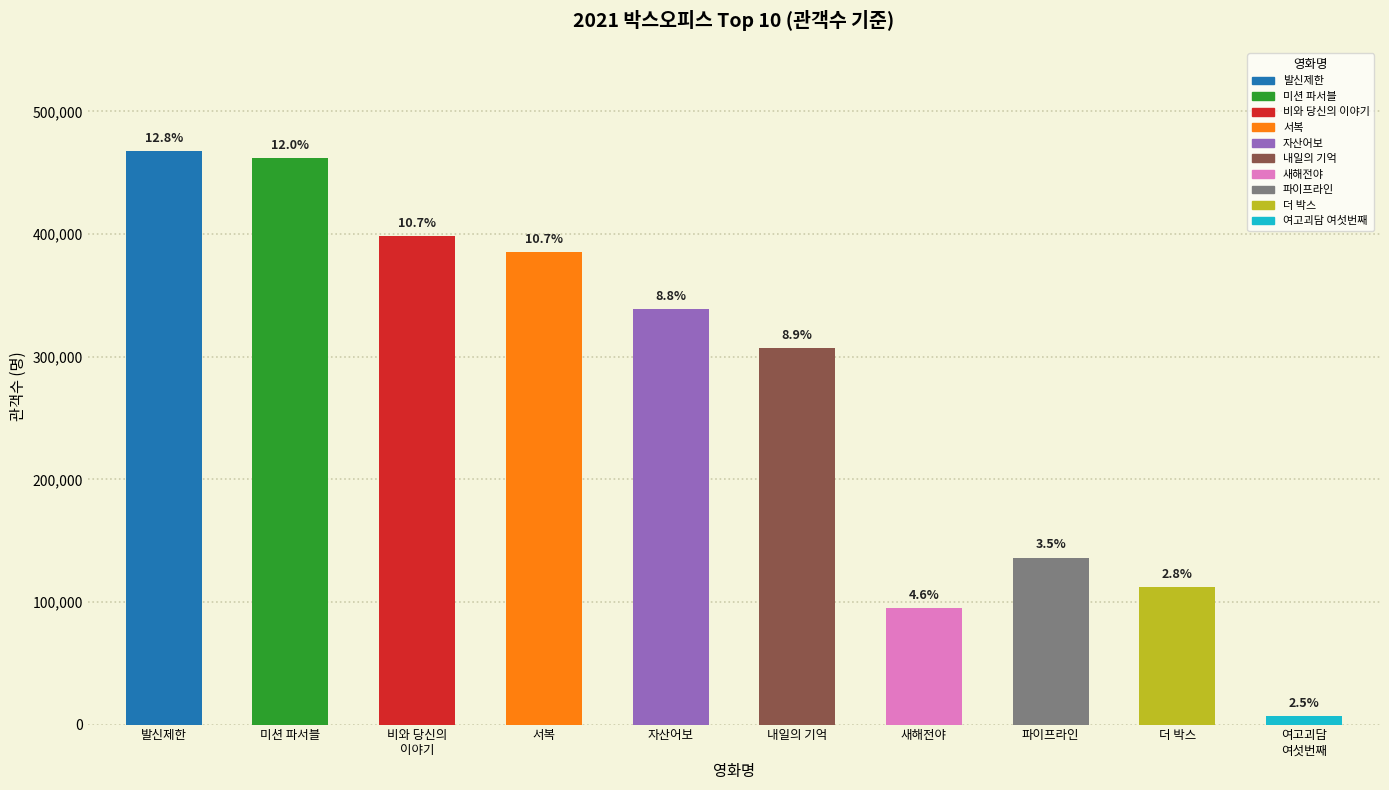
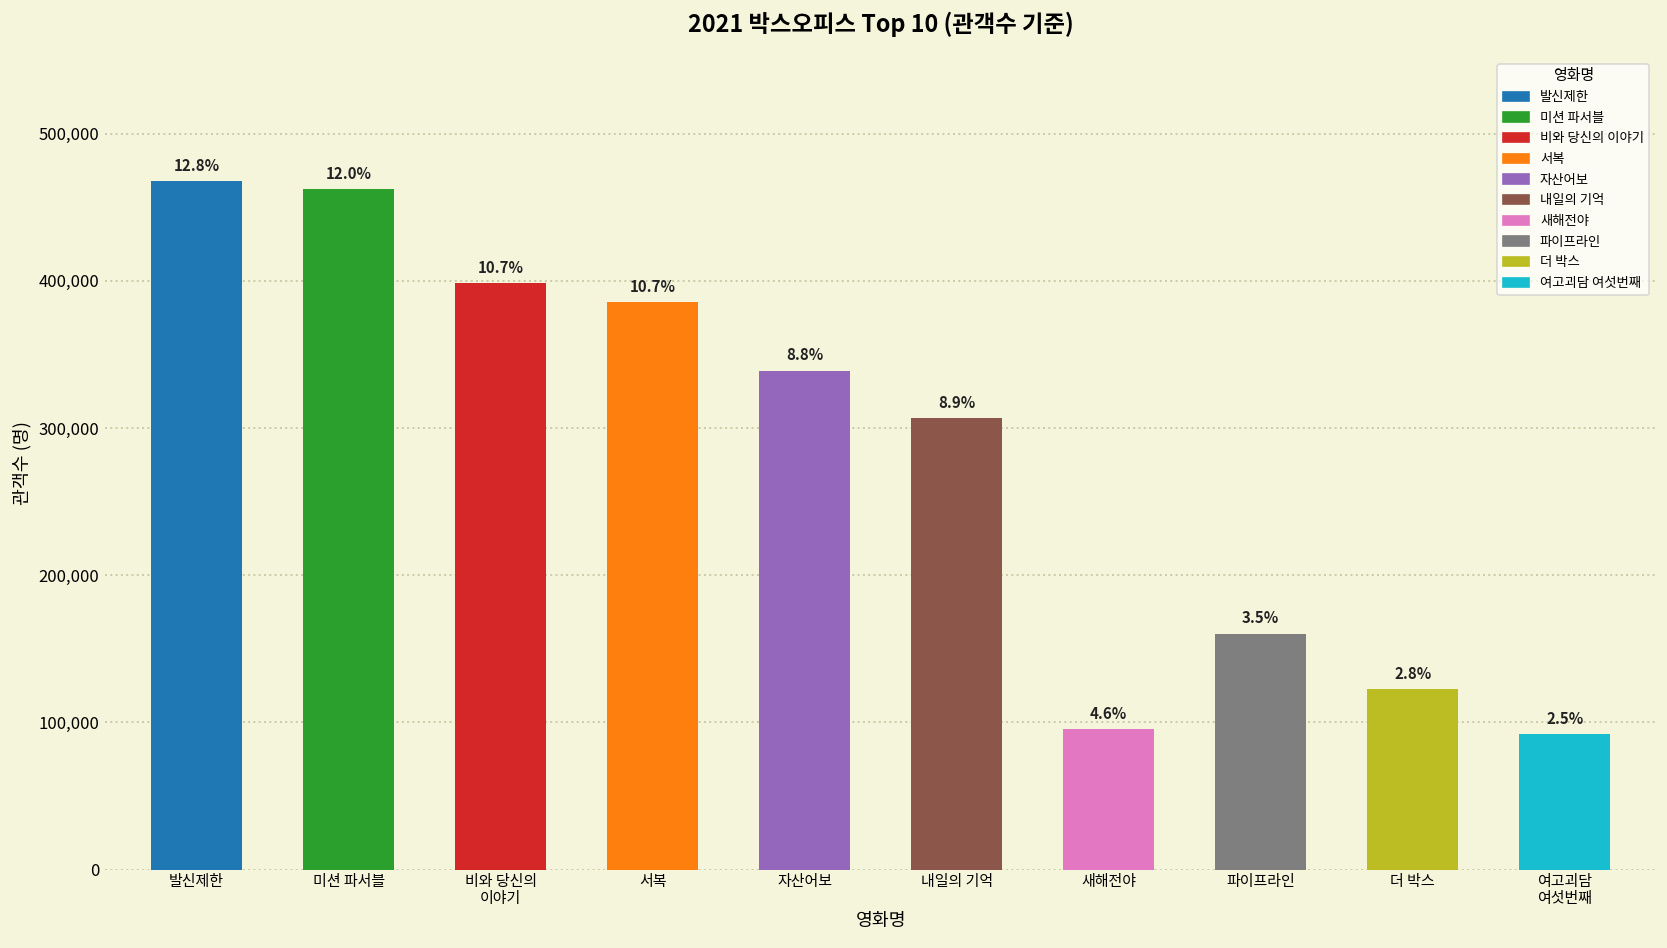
파이프라인: 136,000 -> 160,000
더 박스: 112,000 -> 122,000
여고괴담 여섯번째: 7,000 -> 92,000
